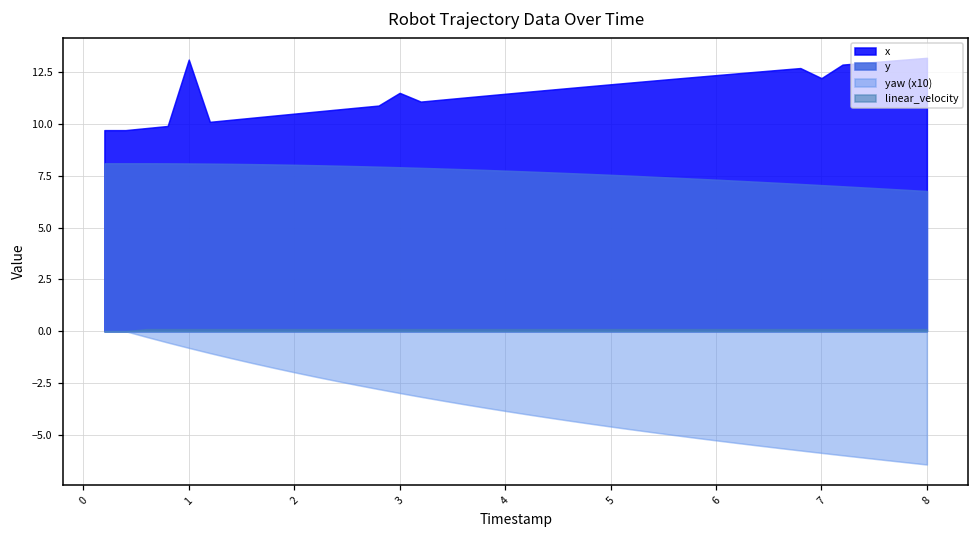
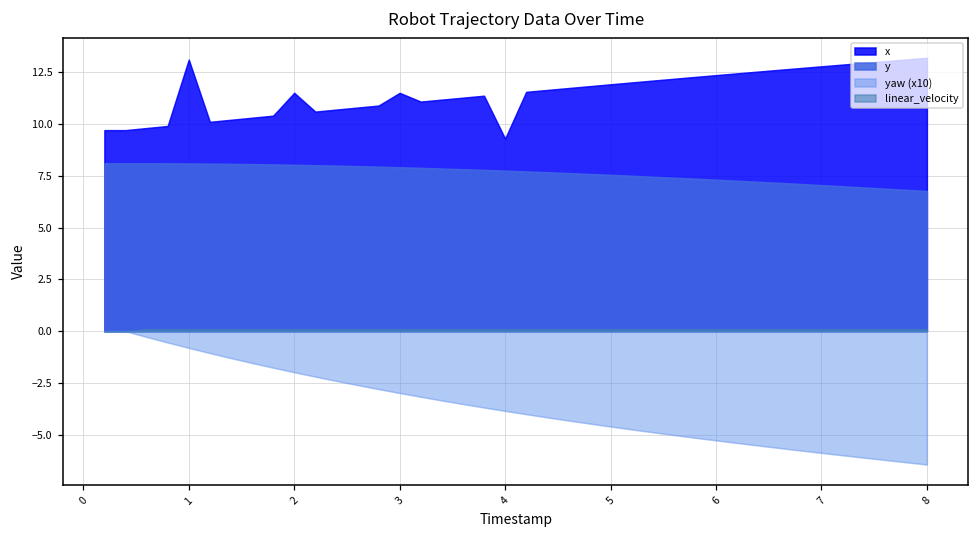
x, 2: 10.5 -> 11.5
x, 4: 11.5 -> 9.3
x, 7: 12.2 -> 12.8
